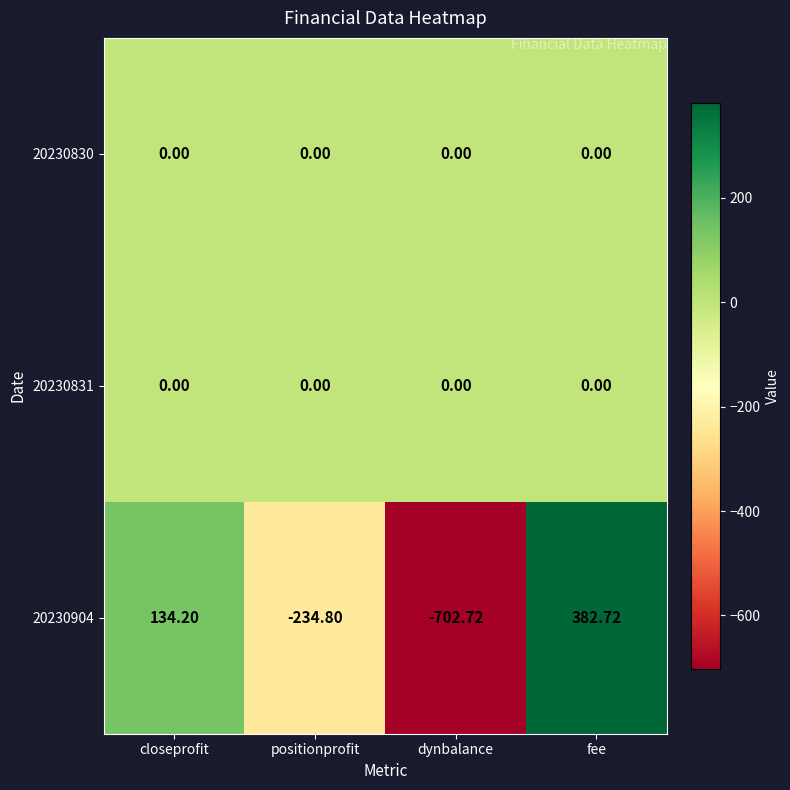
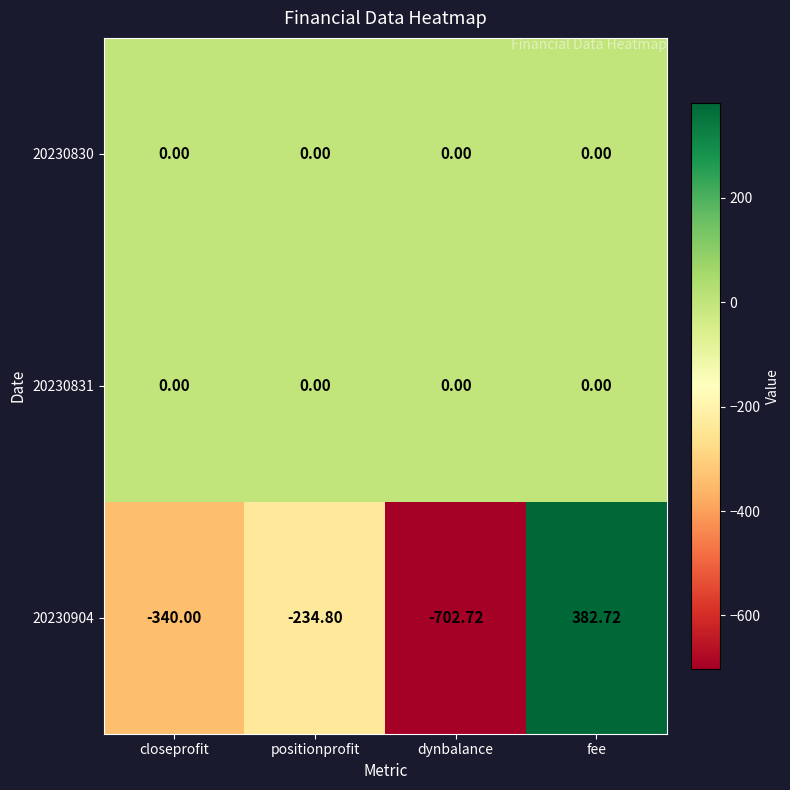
20230904, closeprofit: 134.20 -> -340.00
